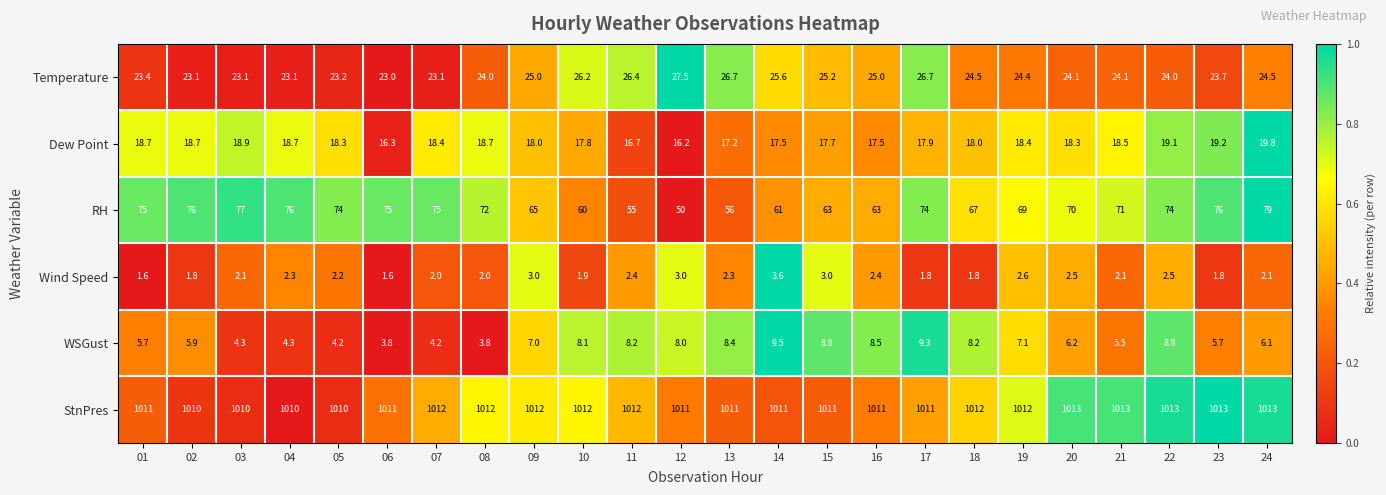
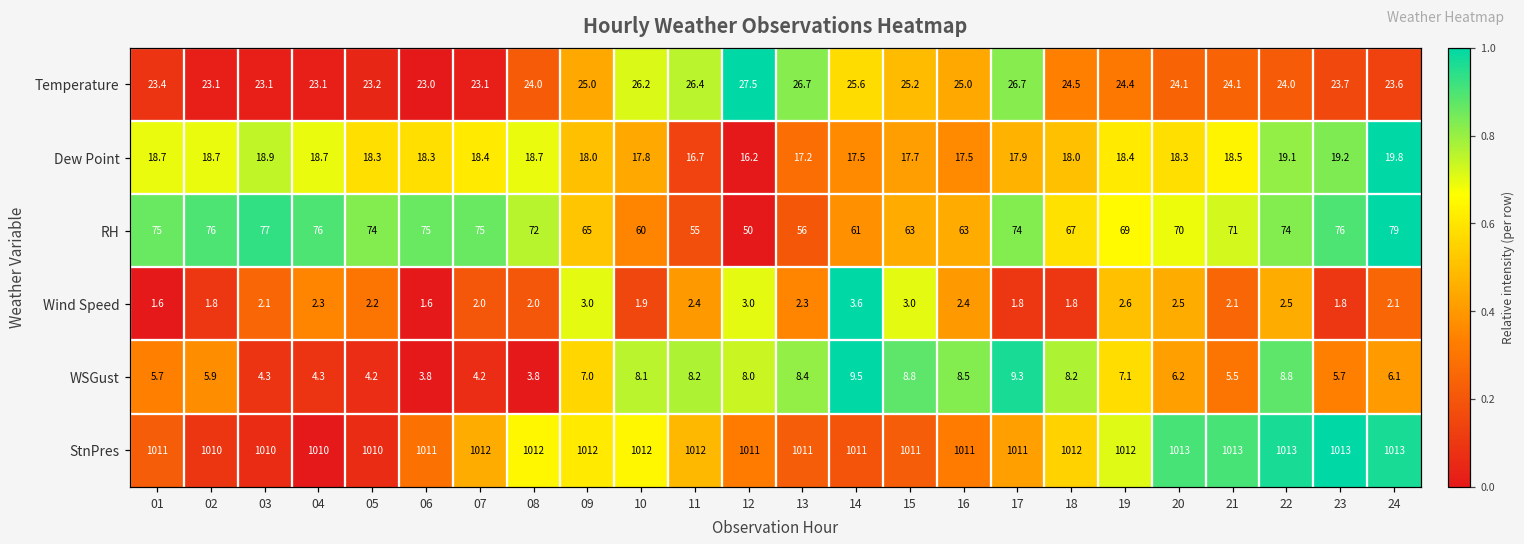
Temperature, 24: 24.5 -> 23.6
Dew Point, 06: 16.3 -> 18.3
